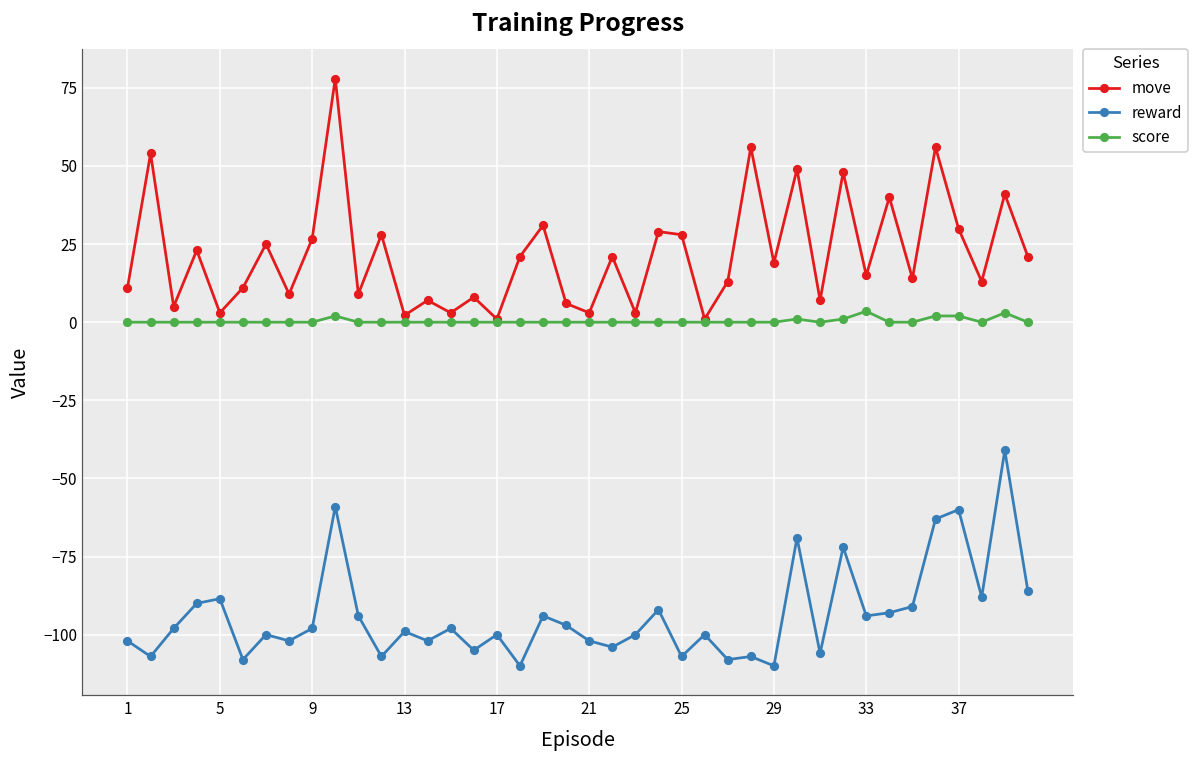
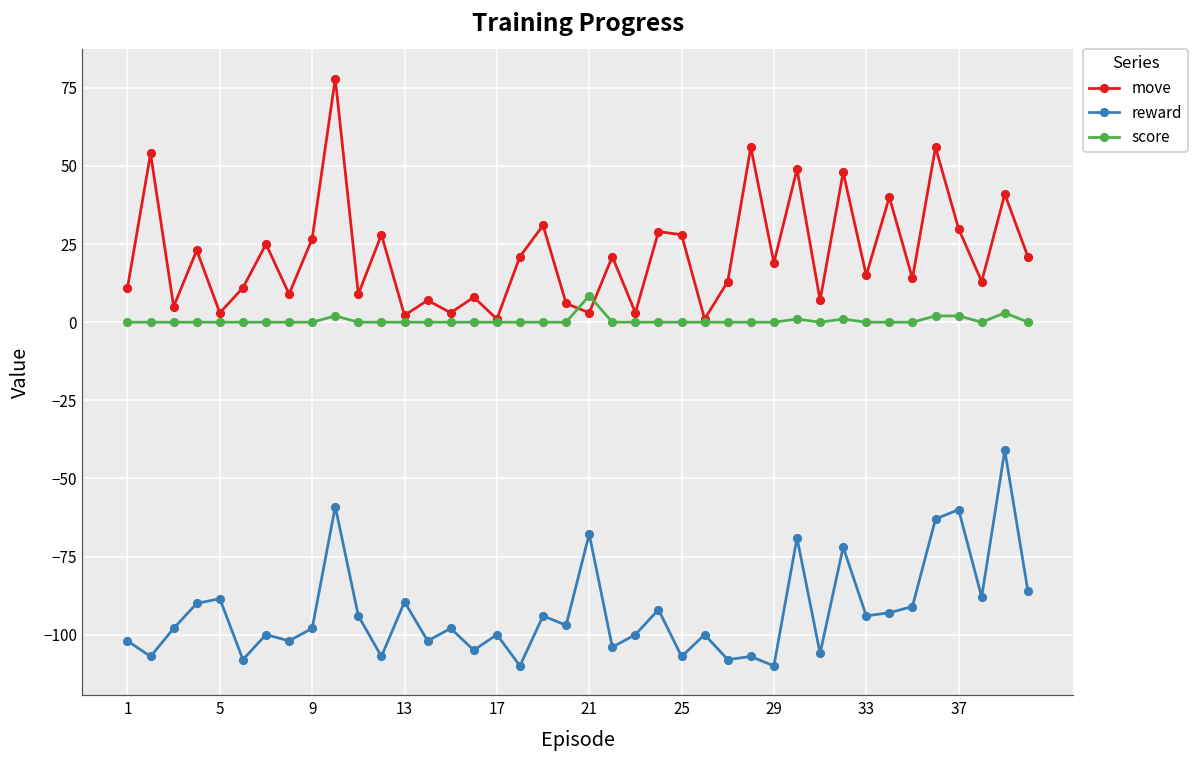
reward, 13: -99 -> -90
reward, 21: -102 -> -68
score, 21: 0 -> 9
score, 33: 4 -> 0
